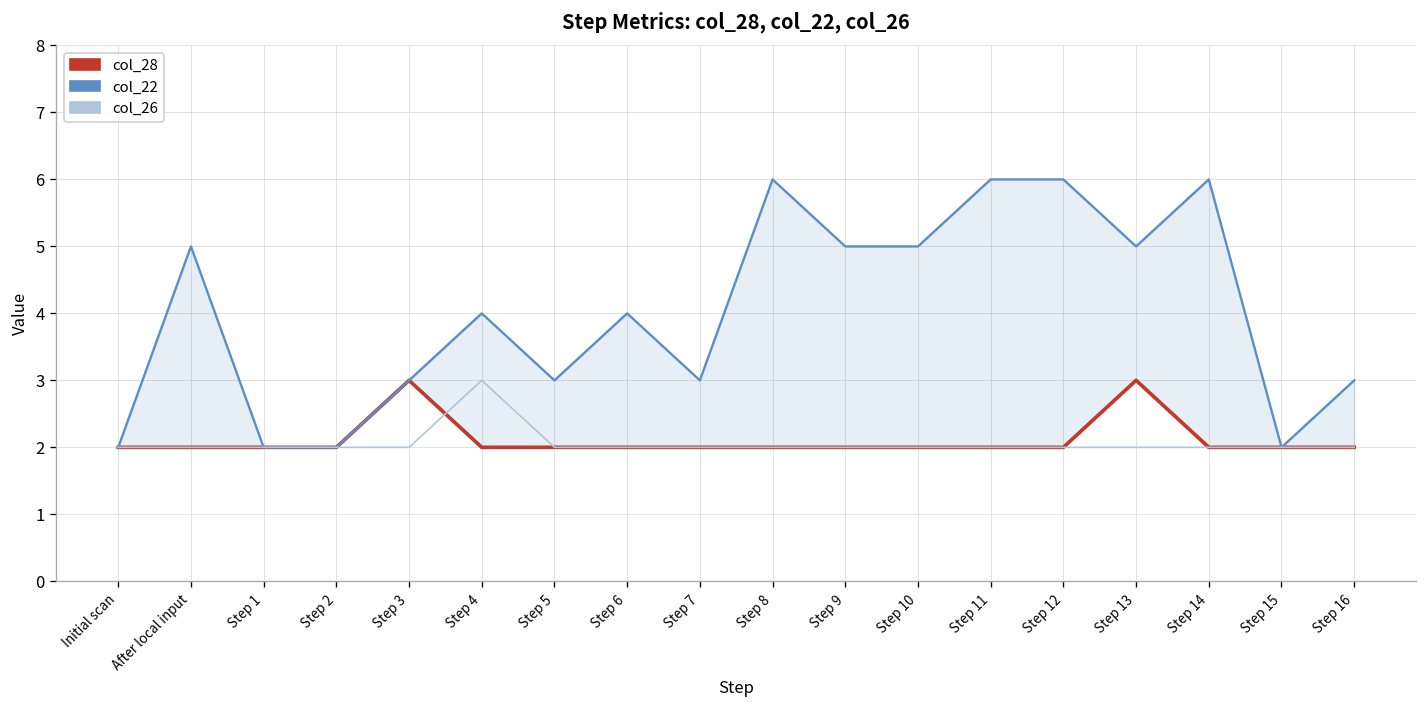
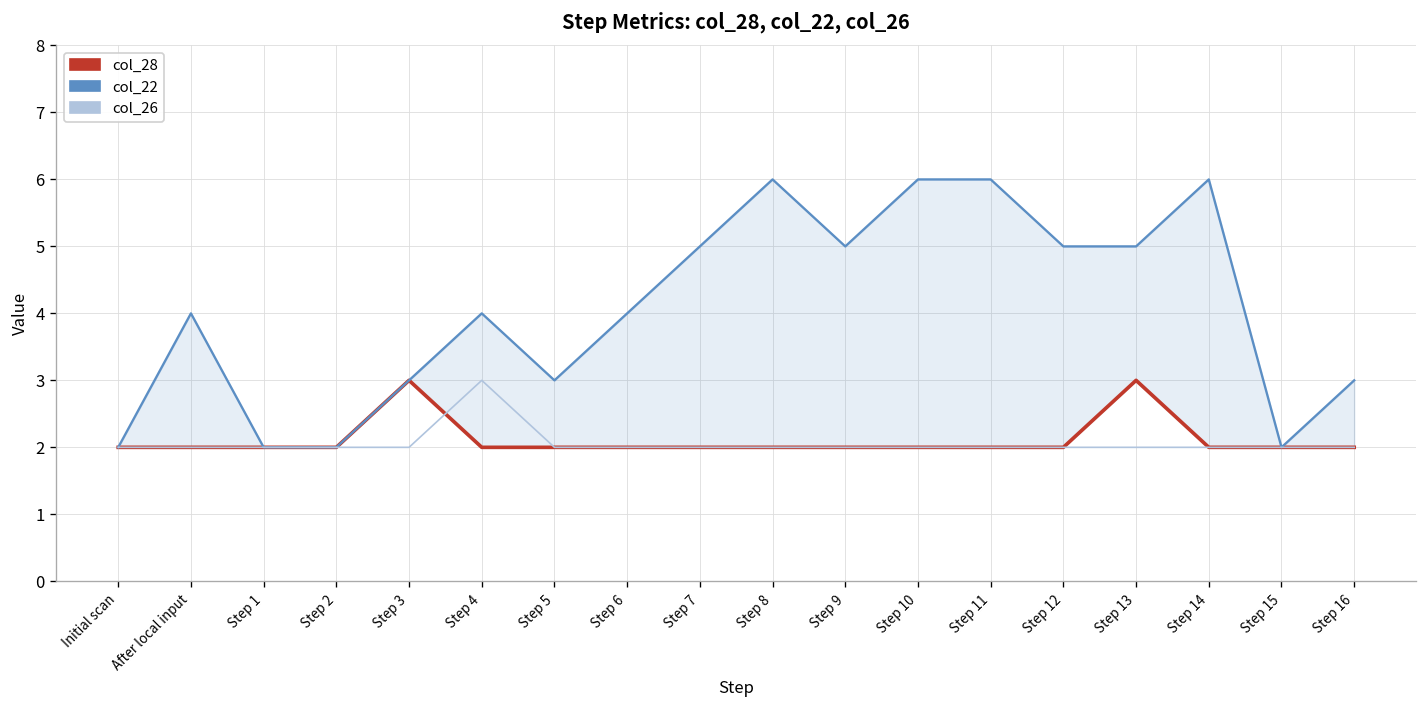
col_22, After local input: 5 -> 4
col_22, Step 7: 3 -> 5
col_22, Step 10: 5 -> 6
col_22, Step 12: 6 -> 5
